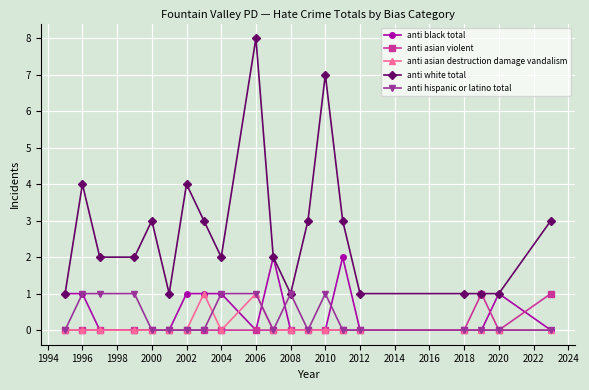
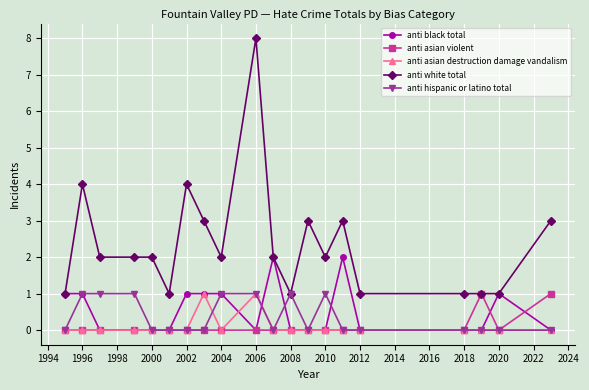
anti white total, 2000: 3 -> 2
anti white total, 2010: 7 -> 2
